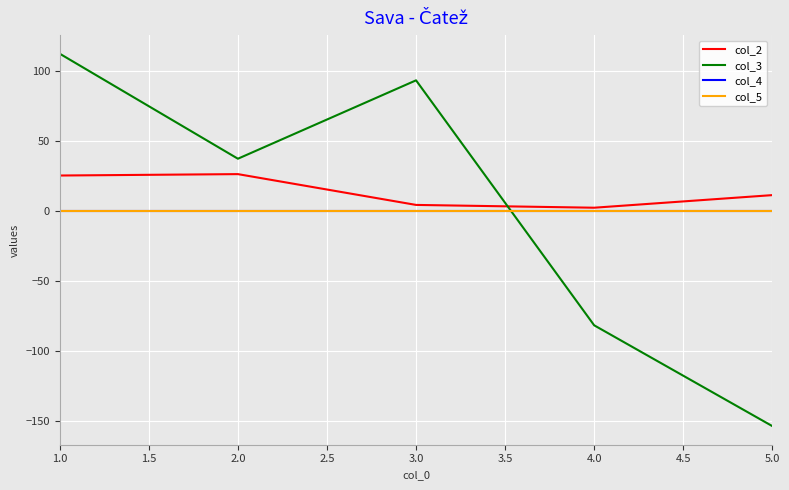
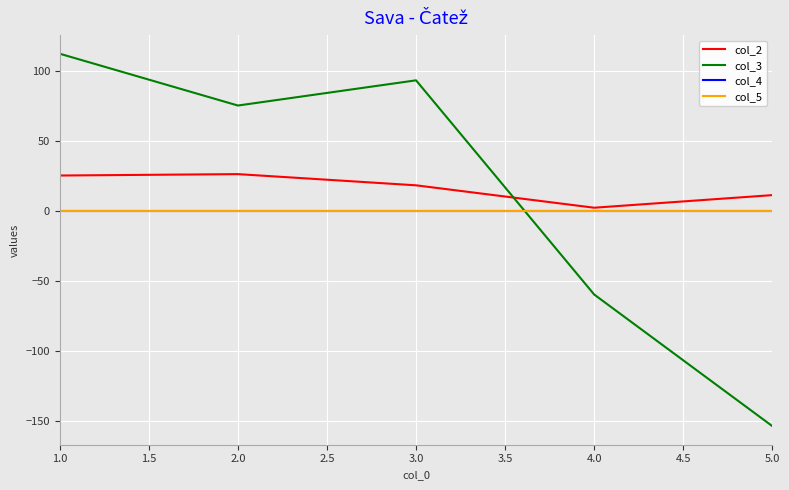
col_3, 2.0: 37 -> 75
col_2, 3.0: 4 -> 18
col_3, 4.0: -82 -> -60
